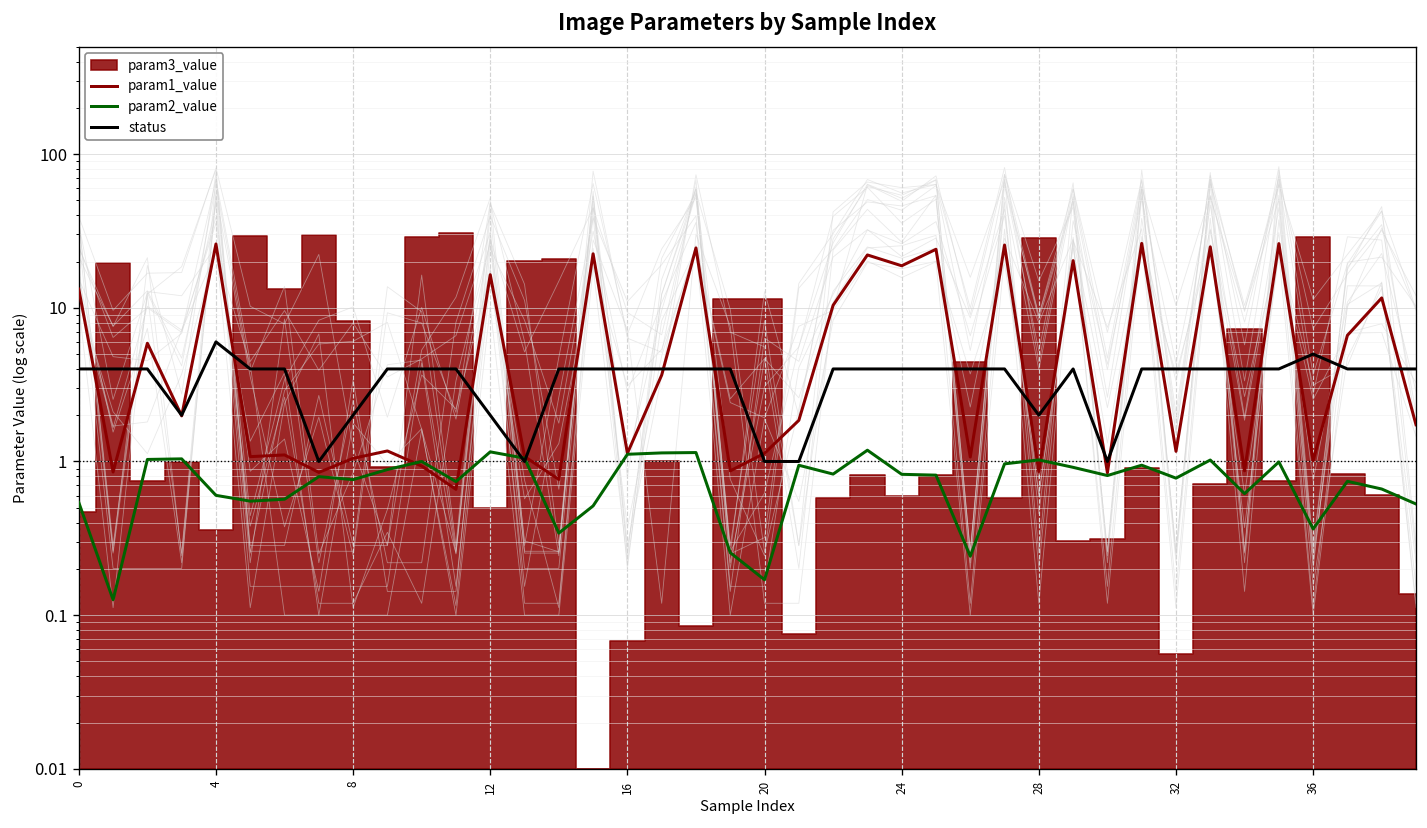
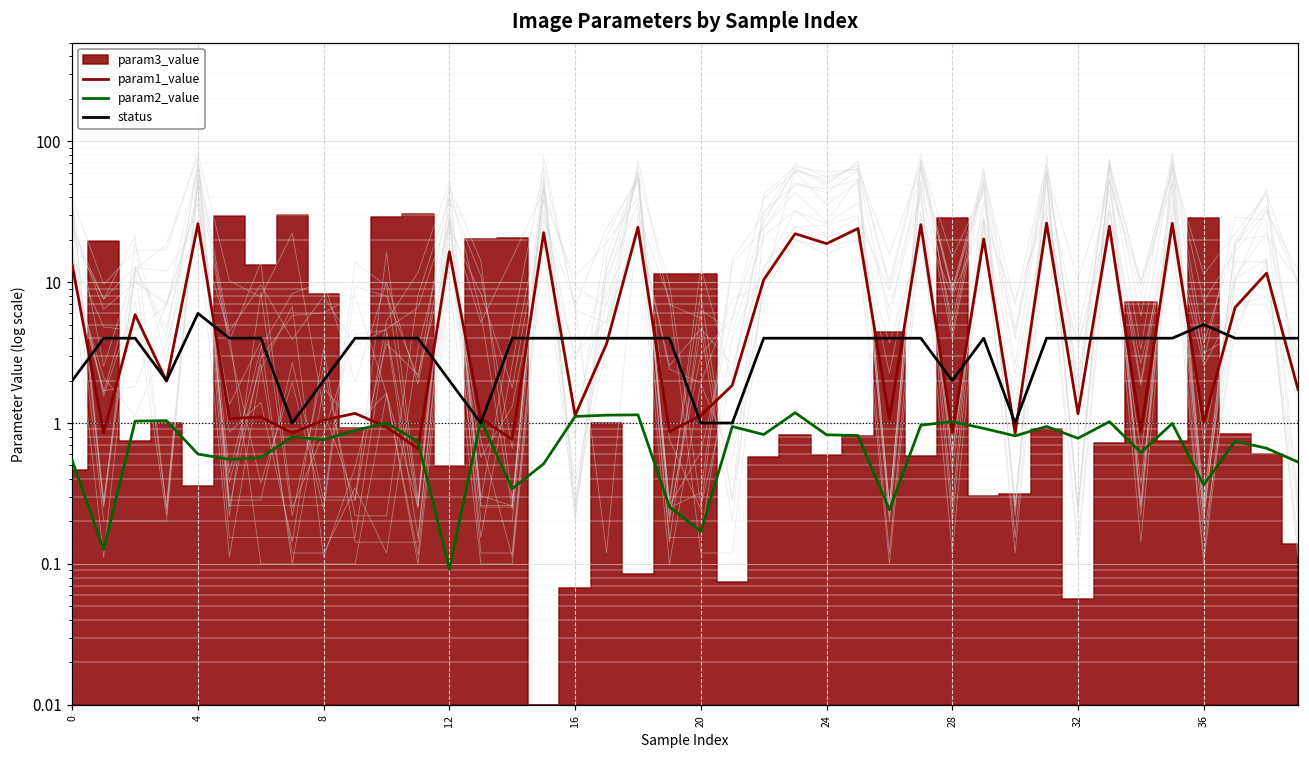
status, 0: 4 -> 2
param2_value, 12: 1.2 -> 0.09
